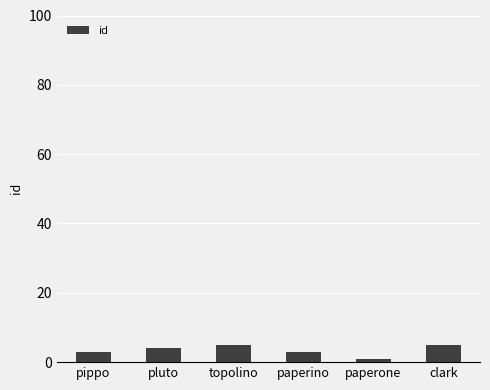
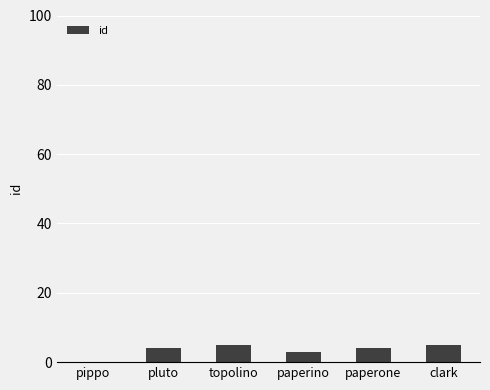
pippo: 3 -> 0
paperone: 1 -> 4
